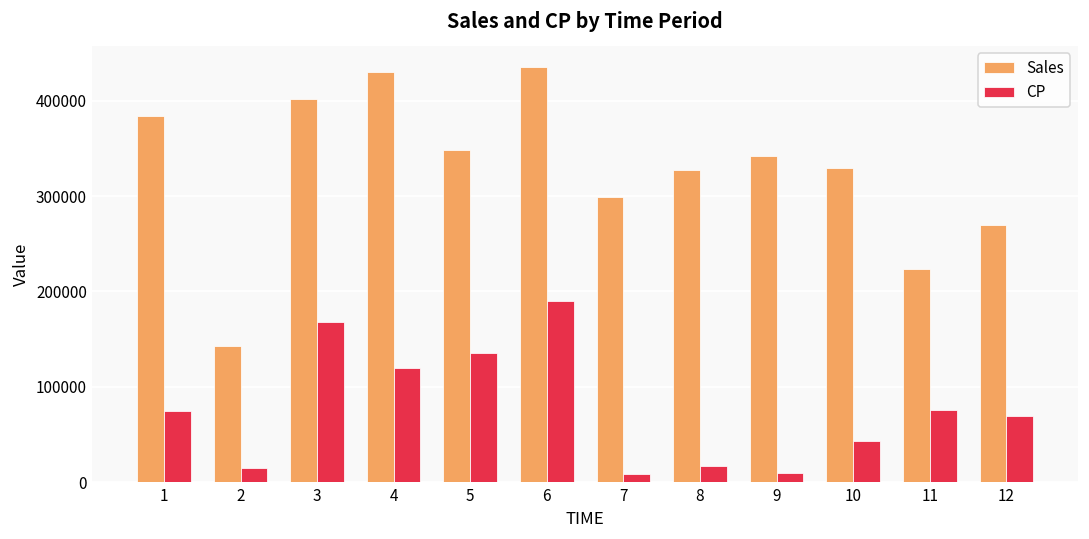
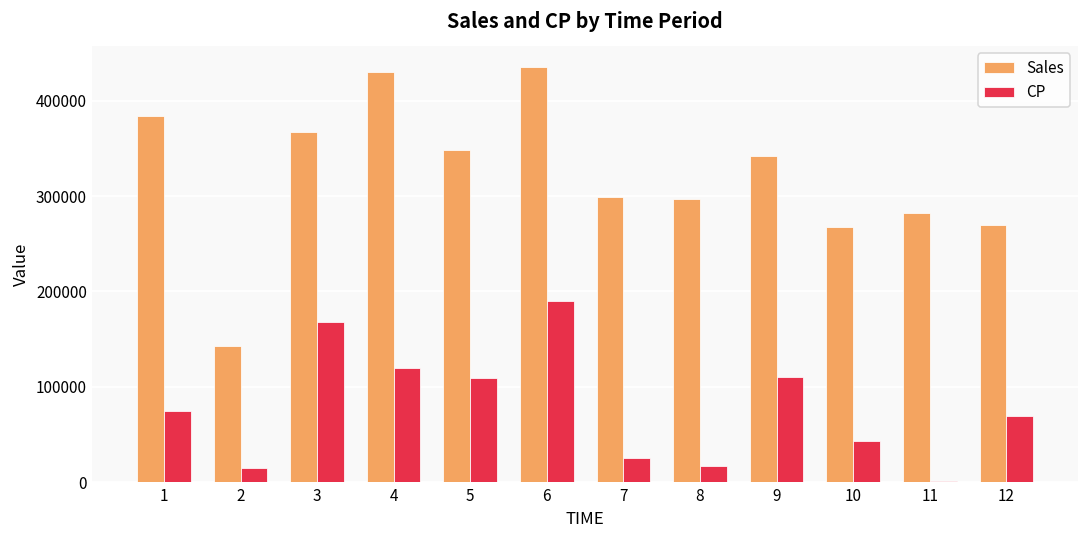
Sales, 3: 400000 -> 370000
CP, 5: 140000 -> 110000
CP, 7: 10000 -> 30000
Sales, 8: 330000 -> 300000
CP, 9: 10000 -> 110000
Sales, 10: 330000 -> 270000
Sales, 11: 220000 -> 280000
CP, 11: 80000 -> 0
